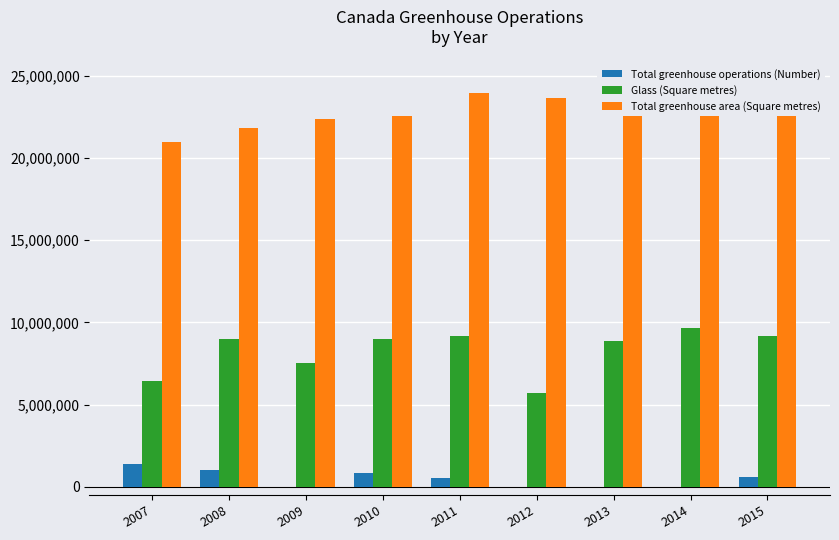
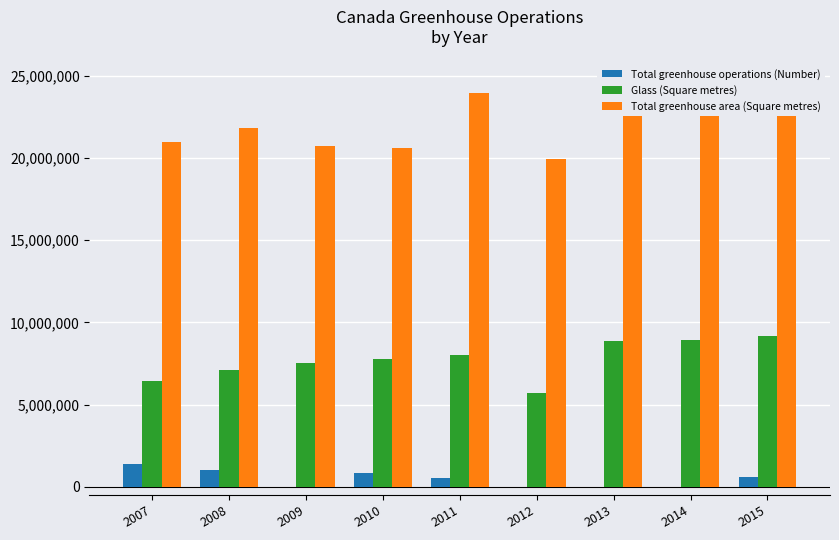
Glass (Square metres), 2008: 9,000,000 -> 7,100,000
Total greenhouse area (Square metres), 2009: 22,400,000 -> 20,700,000
Glass (Square metres), 2010: 9,000,000 -> 7,800,000
Total greenhouse area (Square metres), 2010: 22,500,000 -> 20,600,000
Glass (Square metres), 2011: 9,200,000 -> 8,000,000
Total greenhouse area (Square metres), 2012: 23,600,000 -> 19,900,000
Glass (Square metres), 2014: 9,700,000 -> 8,900,000
